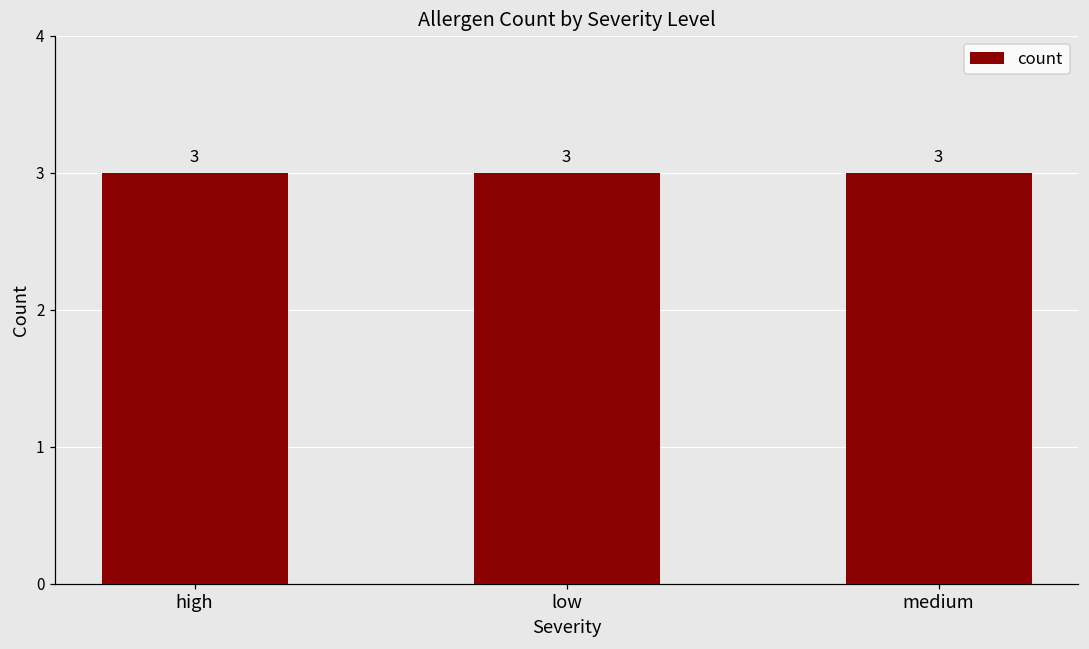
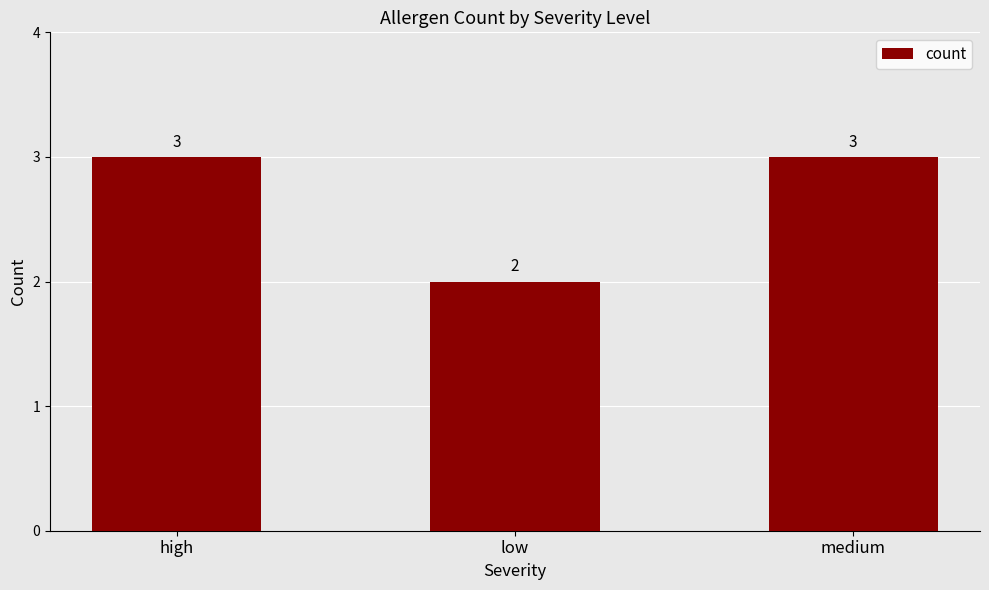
low: 3 -> 2
